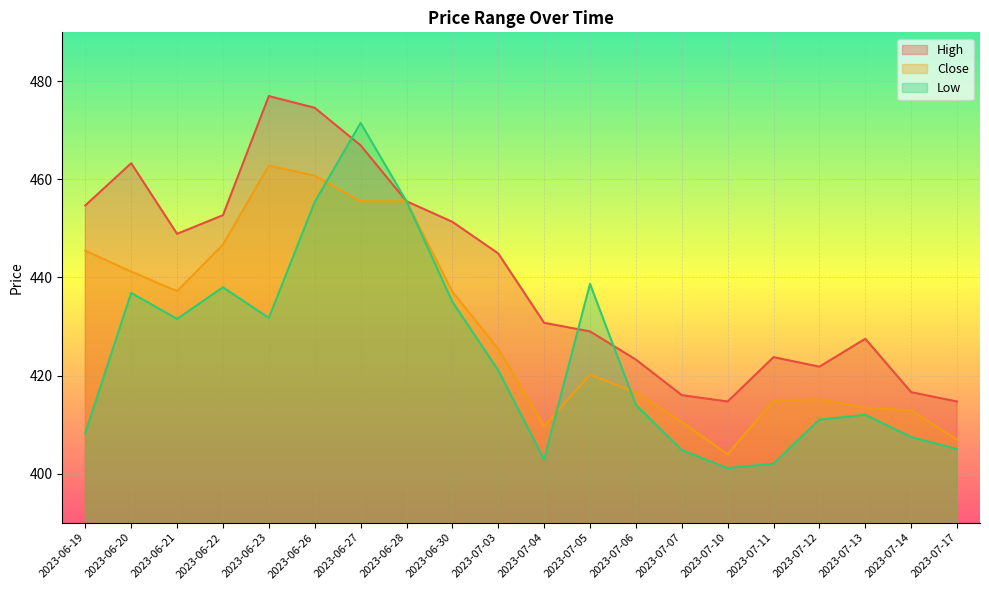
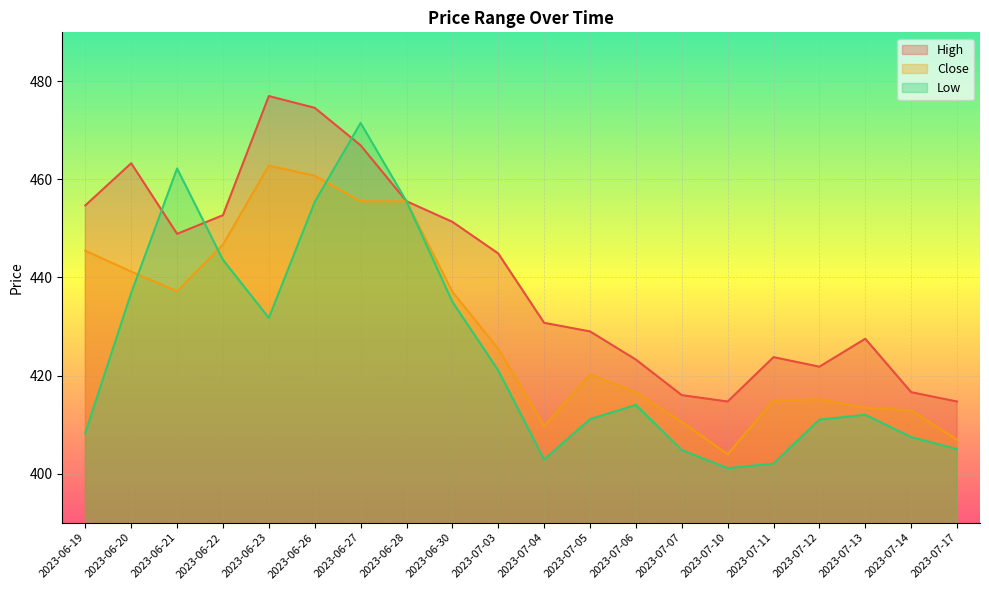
Low, 2023-06-21: 432 -> 462
Low, 2023-06-22: 438 -> 444
Low, 2023-07-05: 439 -> 411
